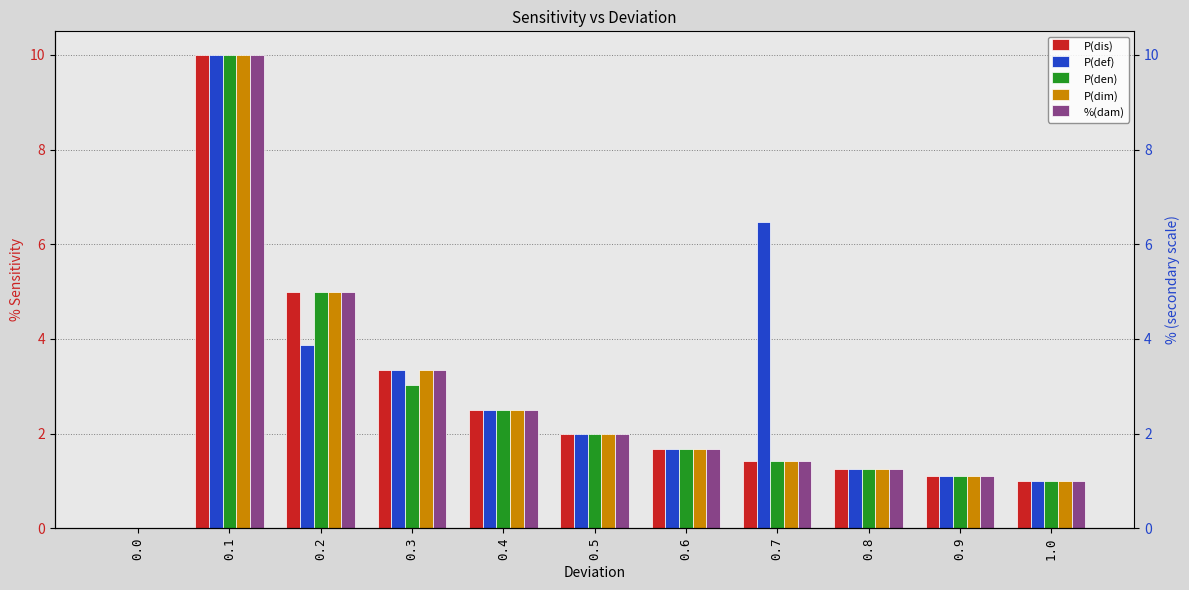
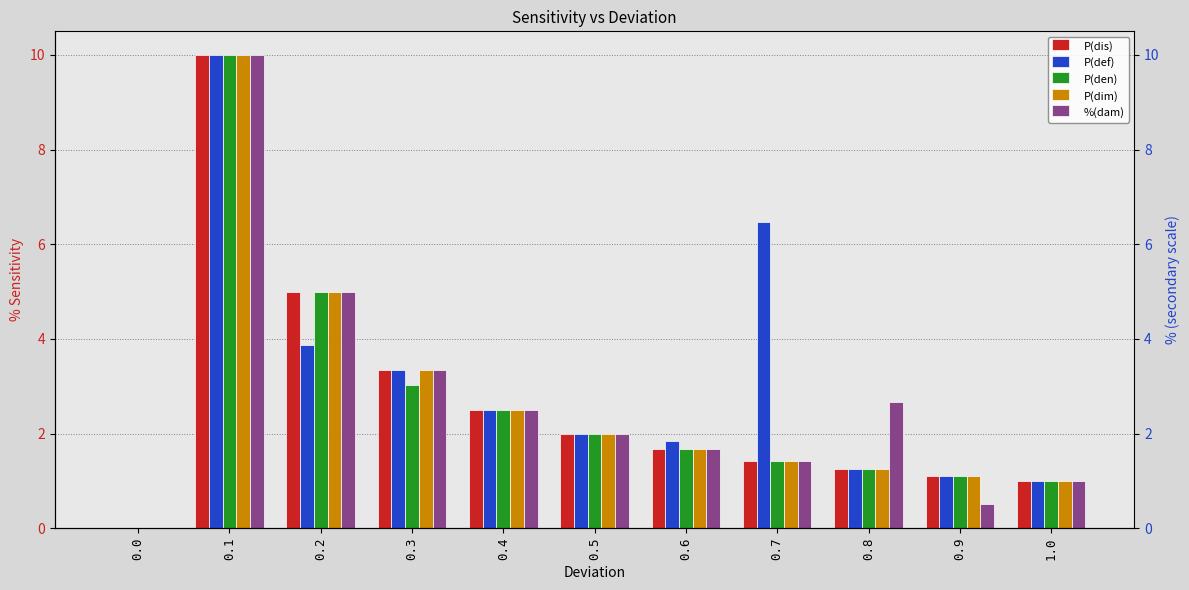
P(def), 0.6: 1.7 -> 1.8
%(dam), 0.8: 1.2 -> 2.7
%(dam), 0.9: 1.1 -> 0.5
